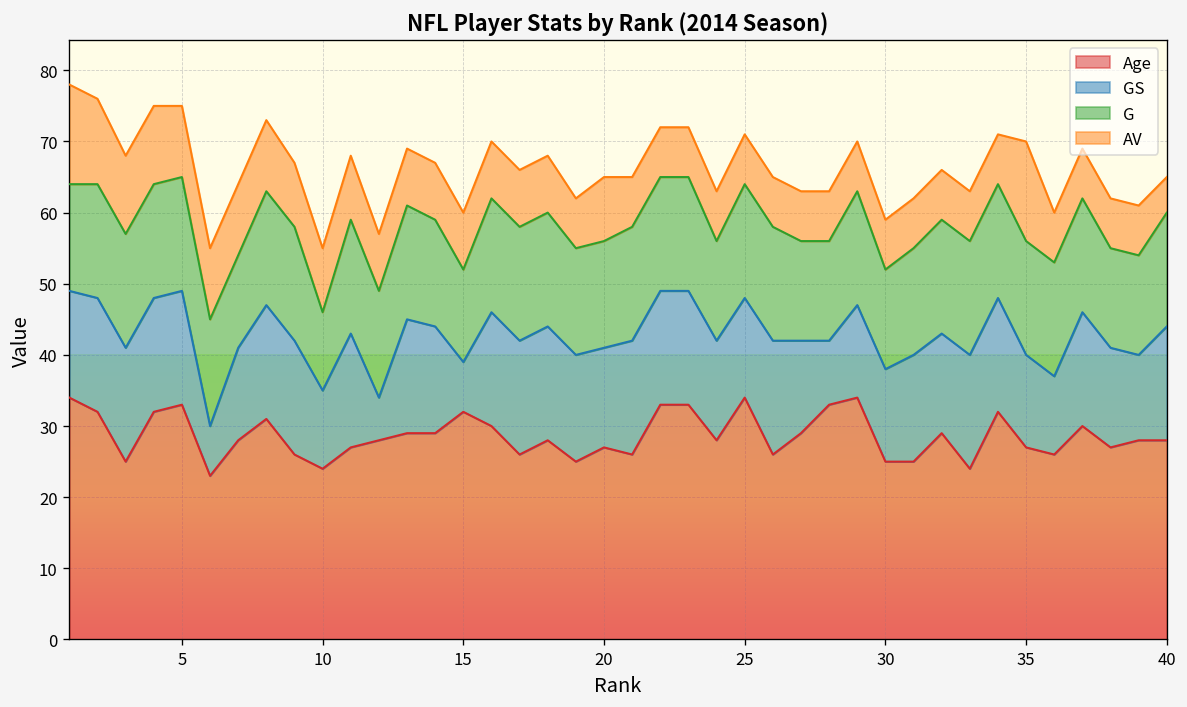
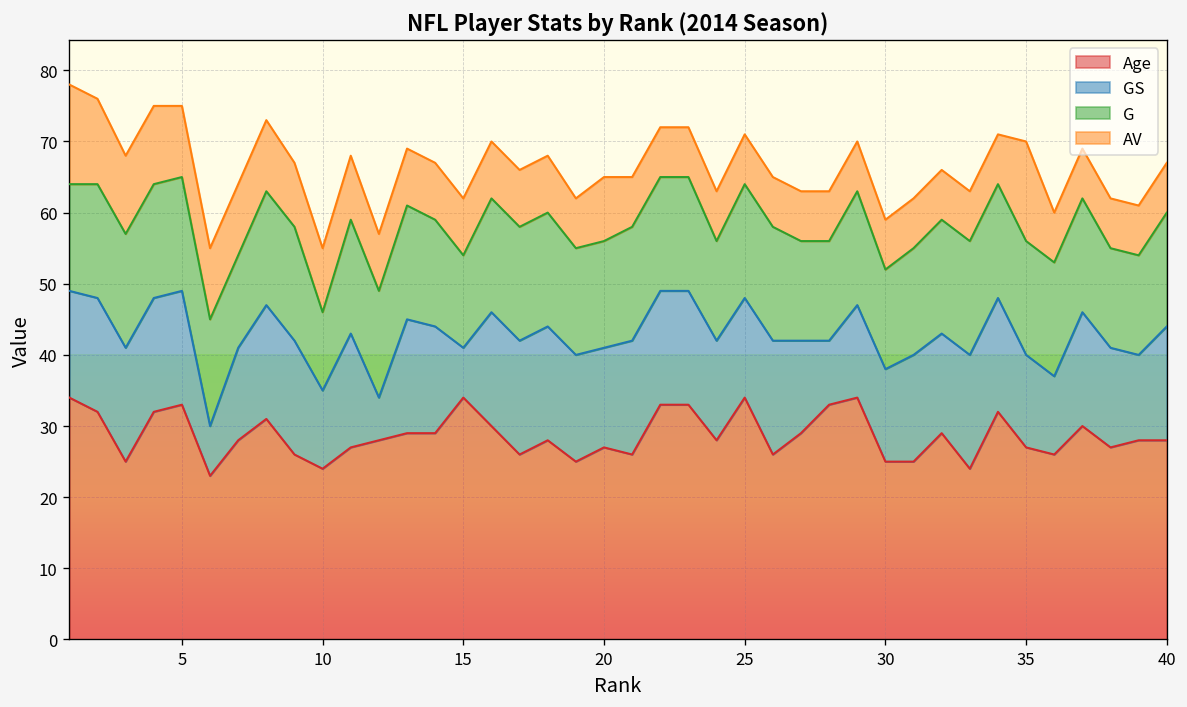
Age, 15: 32 -> 34
AV, 40: 5 -> 7
